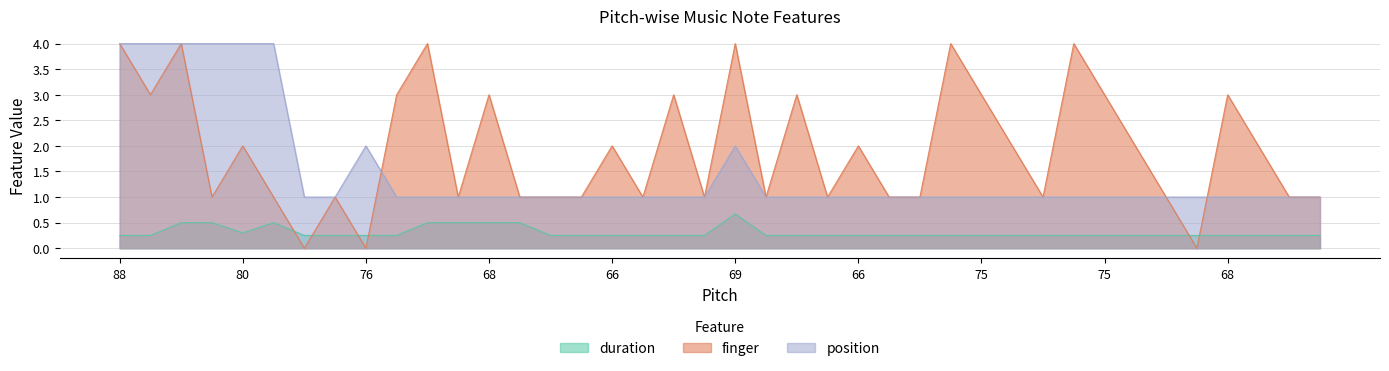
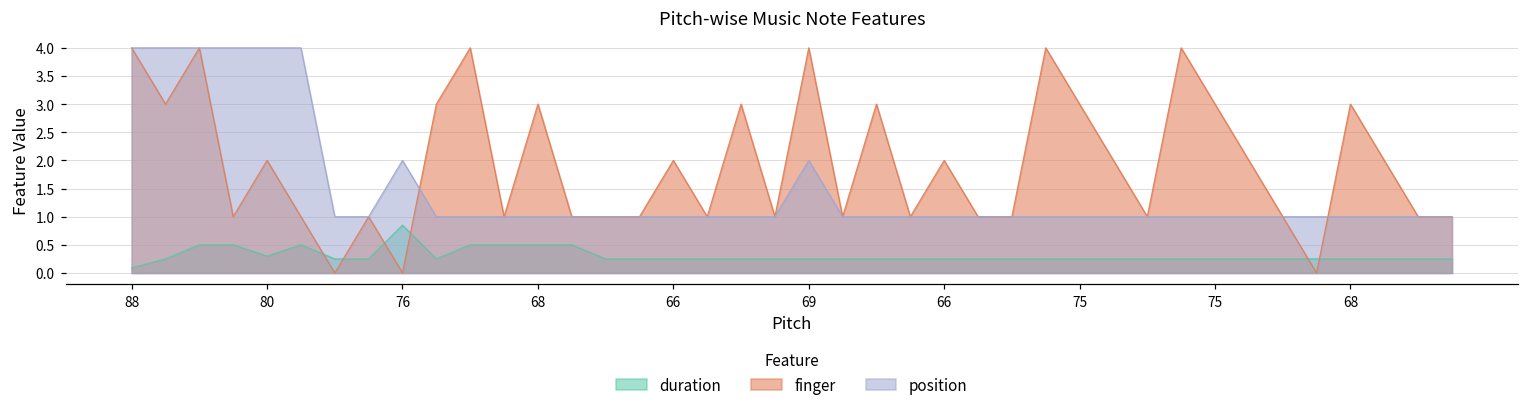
duration, 88: 0.3 -> 0.1
duration, 76: 0.3 -> 0.9
duration, 69: 0.7 -> 0.3
